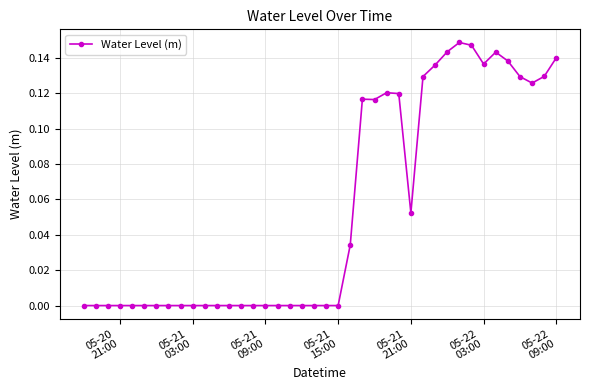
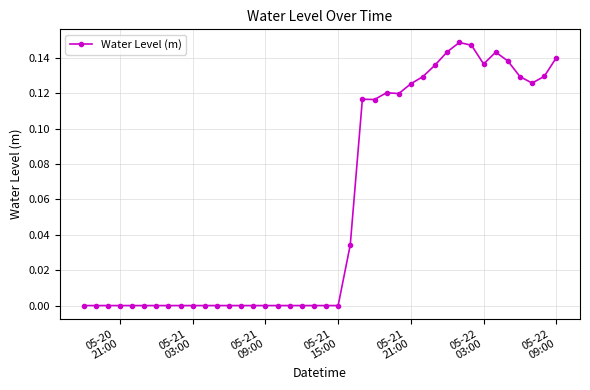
05-21 21:00: 0.052 -> 0.125
